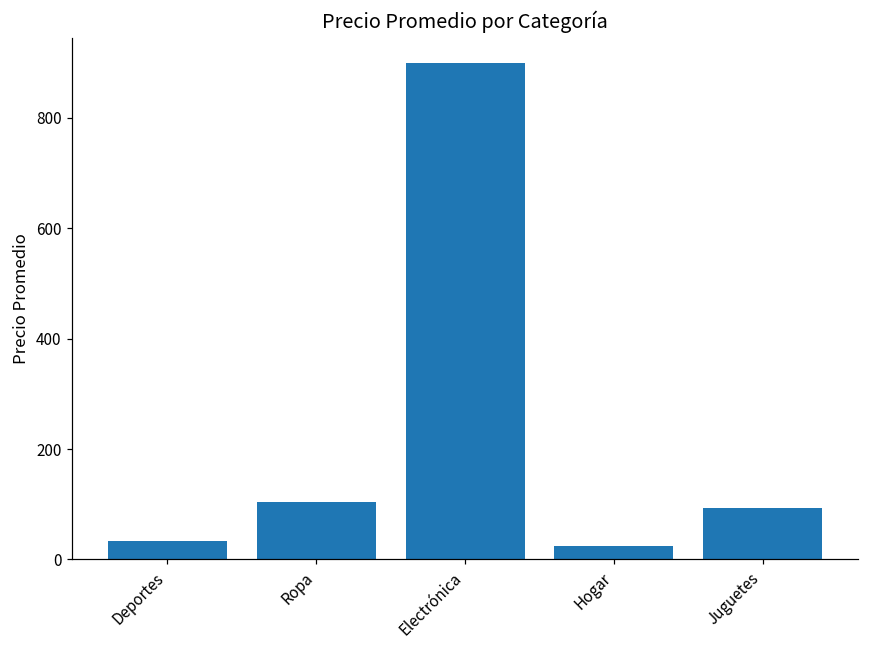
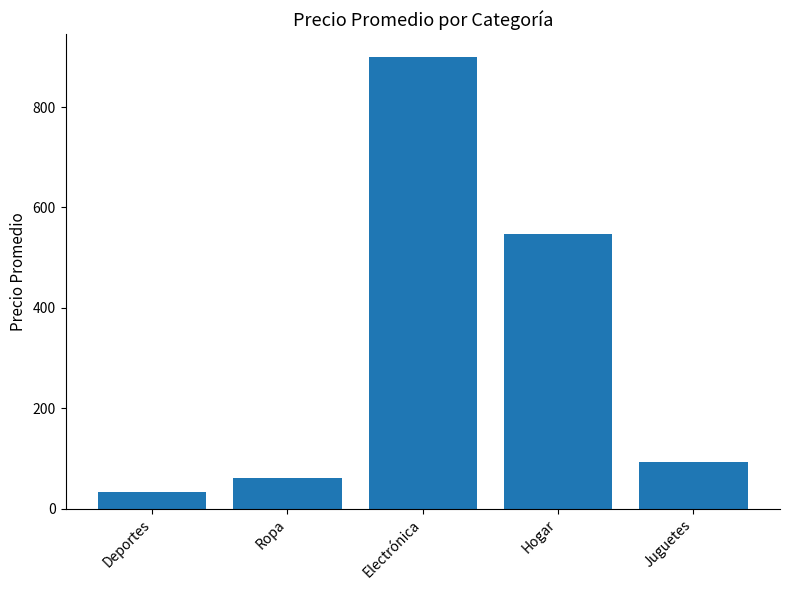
Ropa: 100 -> 60
Hogar: 30 -> 550
